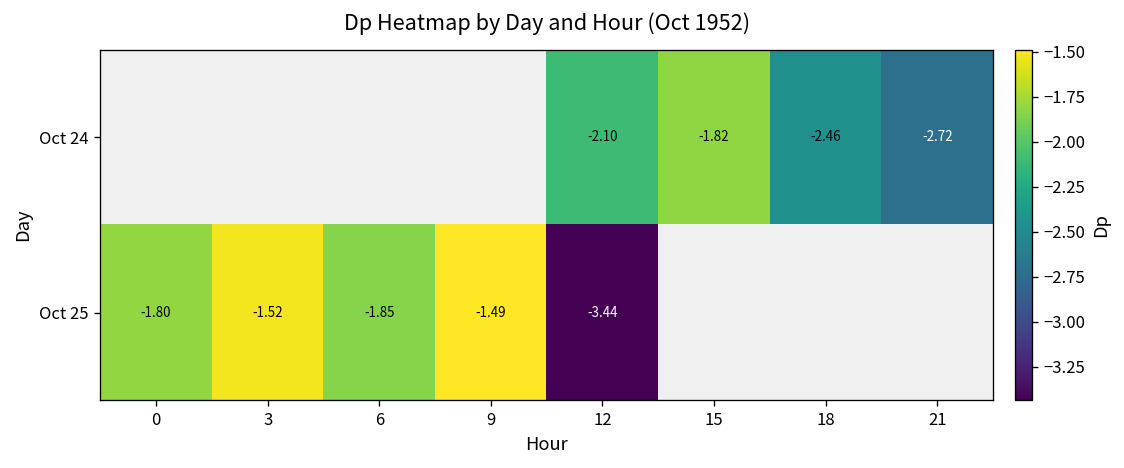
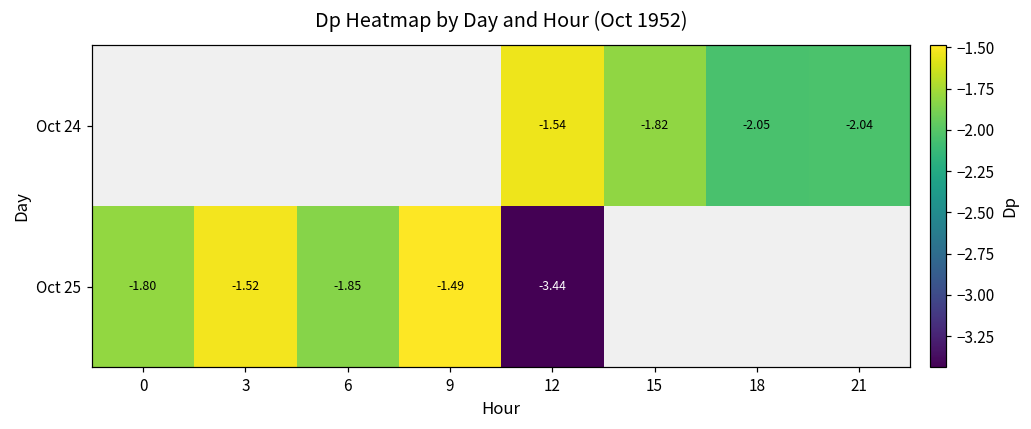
Oct 24, 12: -2.10 -> -1.54
Oct 24, 18: -2.46 -> -2.05
Oct 24, 21: -2.72 -> -2.04
